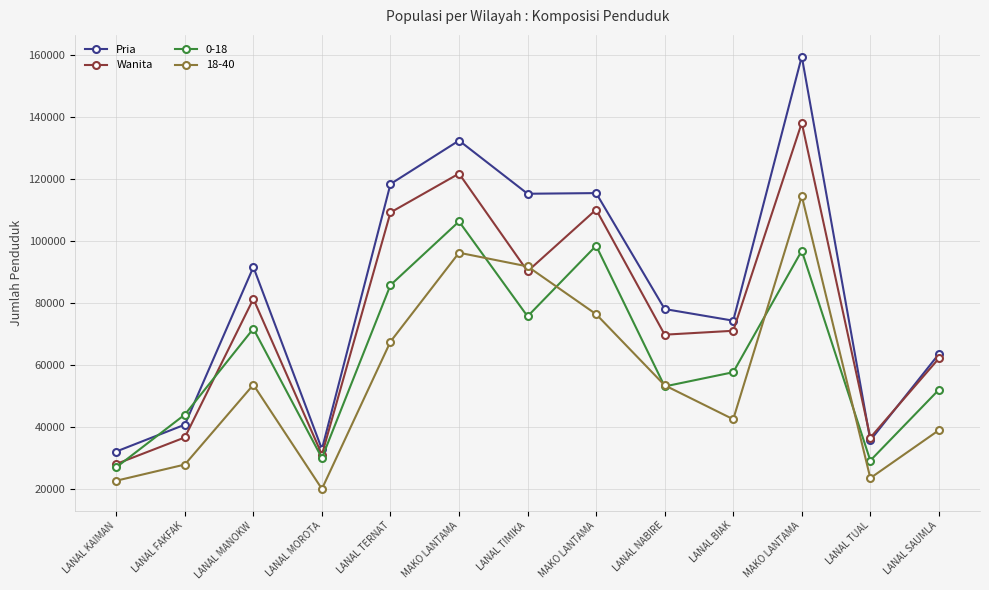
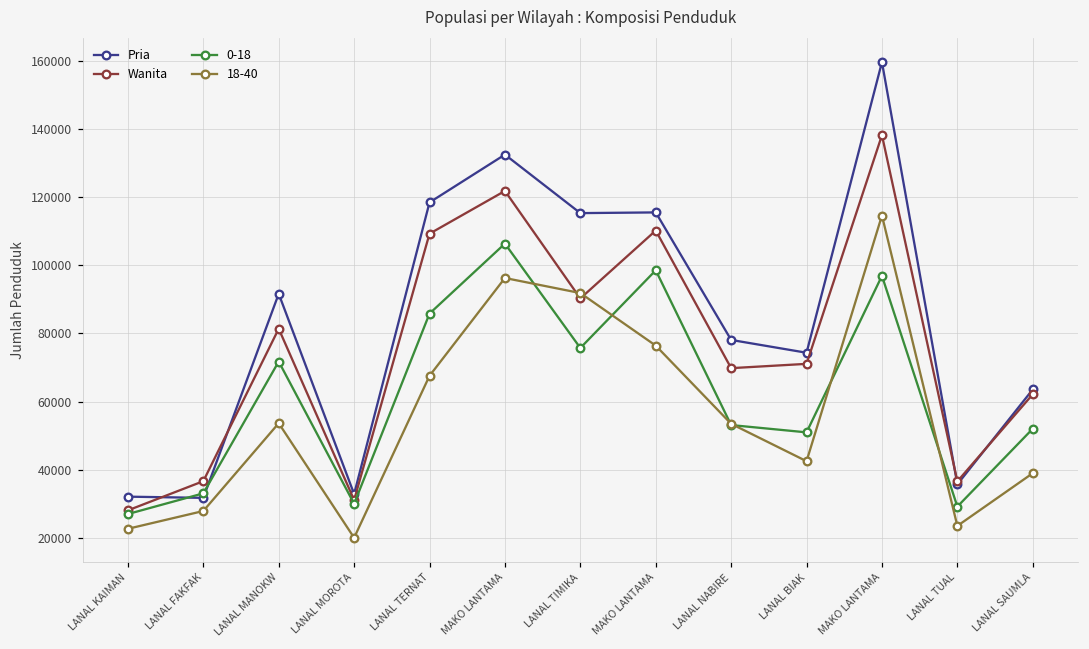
Pria, LANAL FAKFAK: 41000 -> 32000
0-18, LANAL FAKFAK: 44000 -> 33000
0-18, LANAL BIAK: 58000 -> 51000
